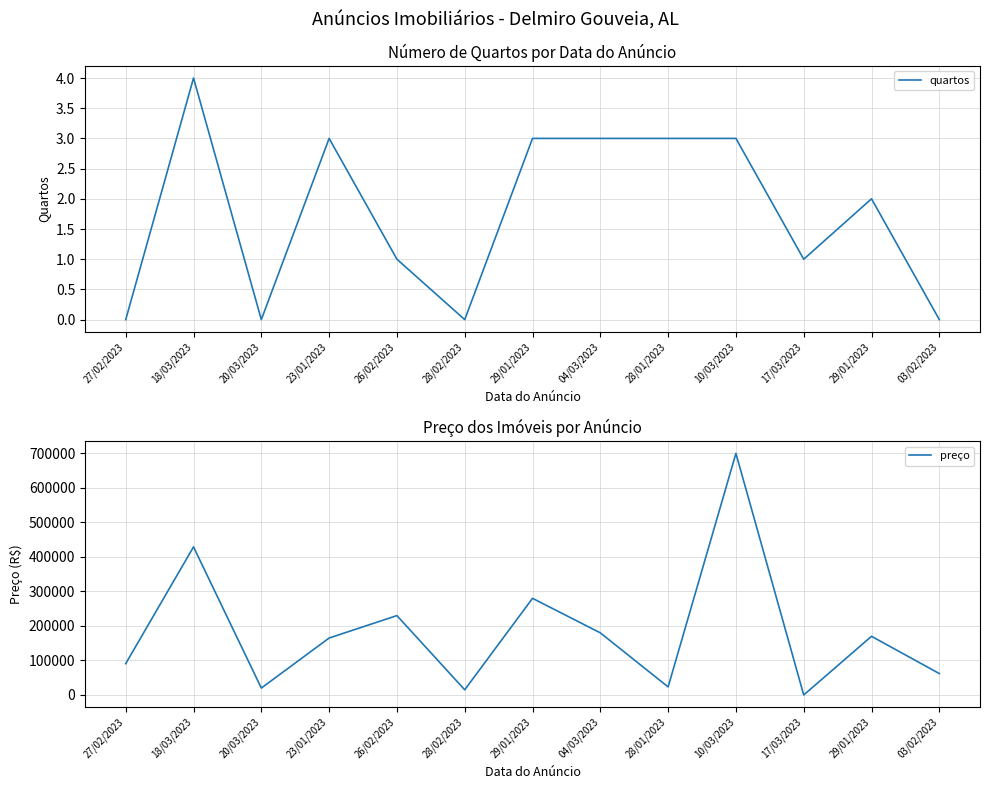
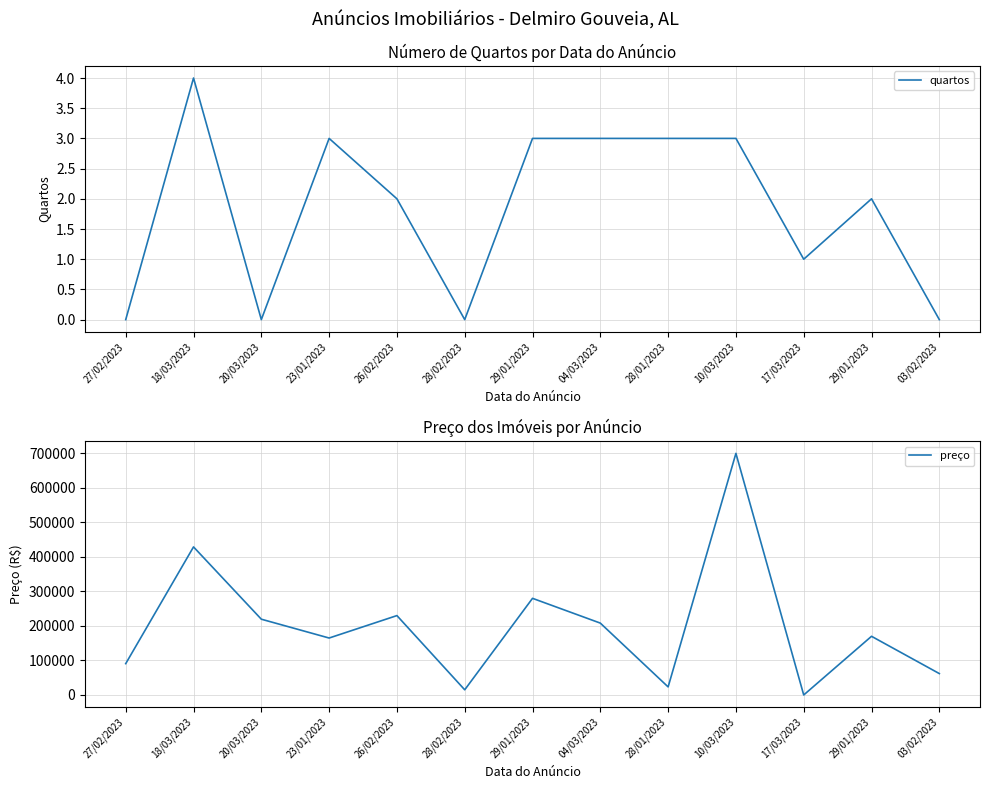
Número de Quartos por Data do Anúncio, 26/02/2023: 1 -> 2
Preço dos Imóveis por Anúncio, 20/03/2023: 20000 -> 220000
Preço dos Imóveis por Anúncio, 04/03/2023: 180000 -> 210000
